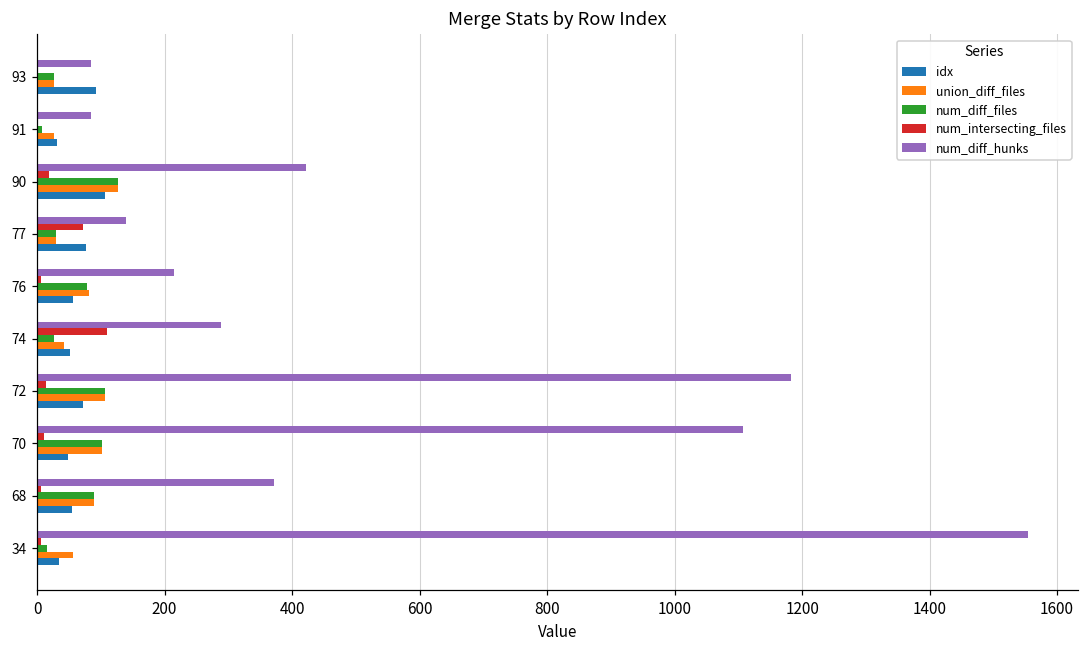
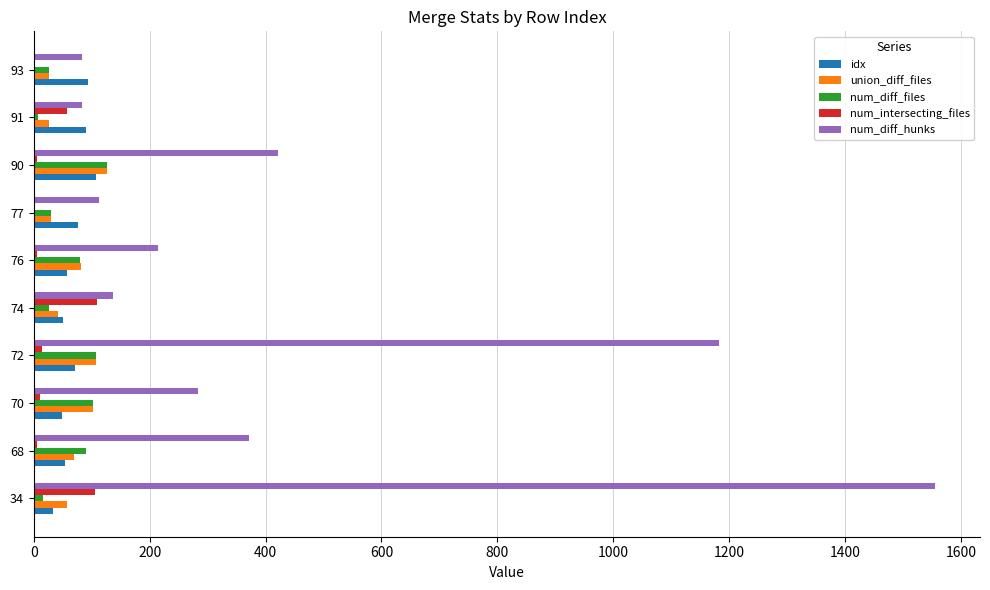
num_intersecting_files, 91: 0 -> 60
idx, 91: 30 -> 90
num_intersecting_files, 90: 20 -> 10
num_diff_hunks, 77: 140 -> 110
num_intersecting_files, 77: 70 -> 0
num_diff_hunks, 74: 290 -> 140
num_diff_hunks, 70: 1110 -> 280
union_diff_files, 68: 90 -> 70
num_intersecting_files, 34: 10 -> 110
